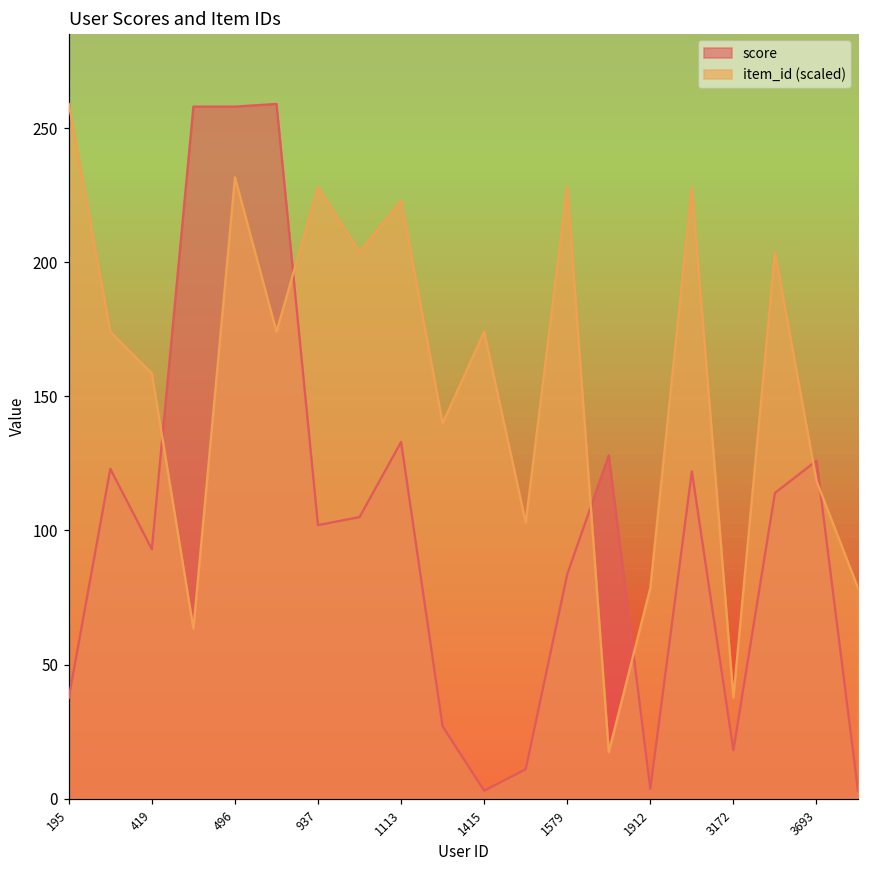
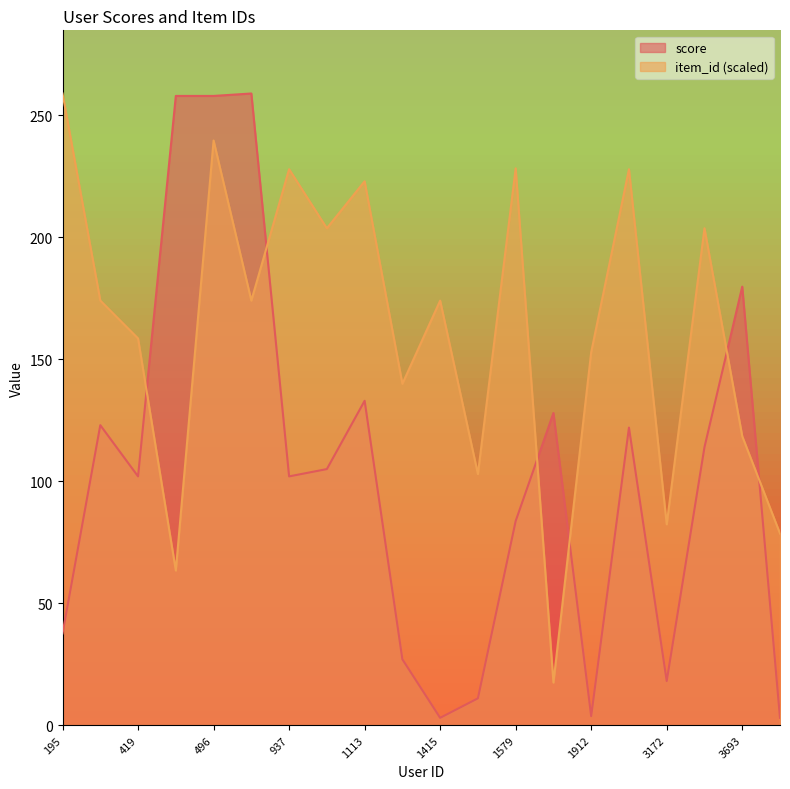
score, 419: 93 -> 102
item_id (scaled), 496: 232 -> 240
item_id (scaled), 1912: 79 -> 153
item_id (scaled), 3172: 38 -> 82
score, 3693: 126 -> 180
